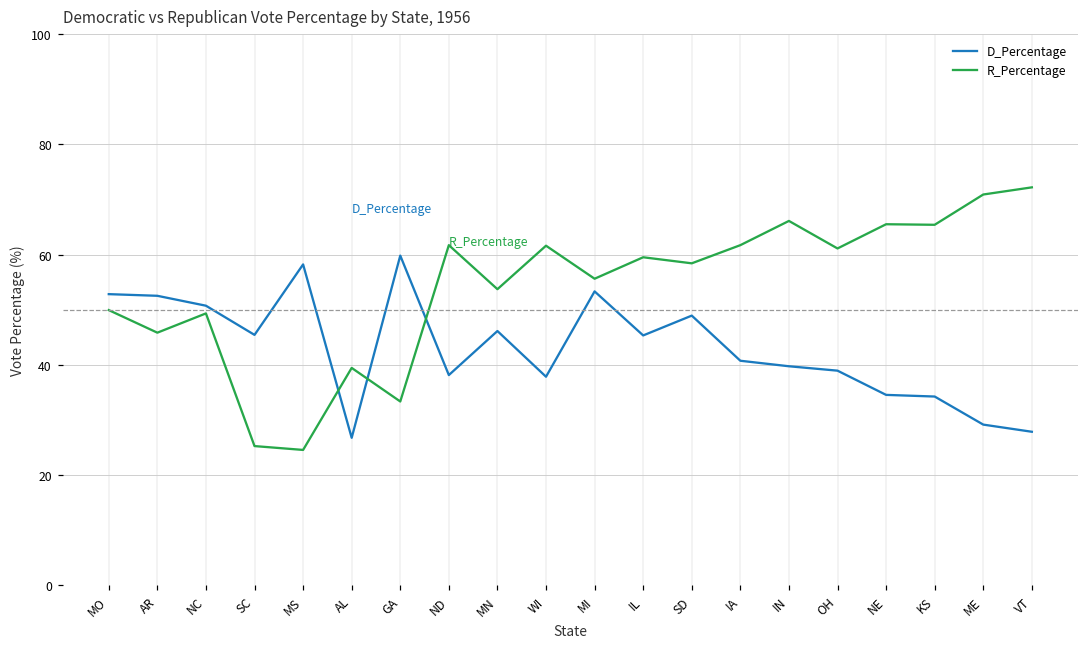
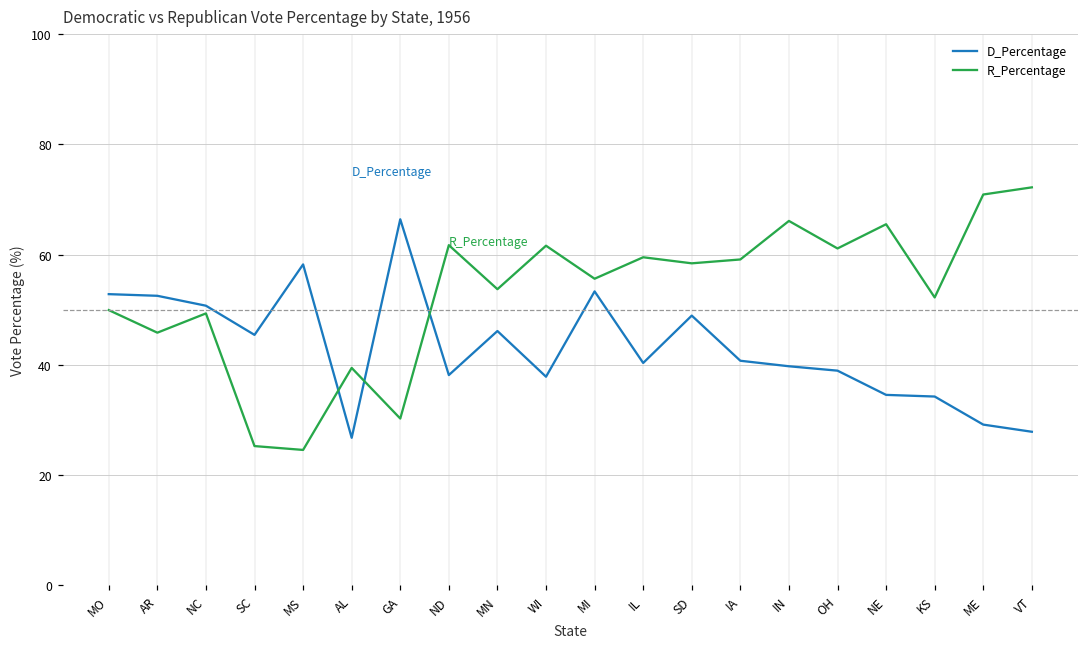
D_Percentage, GA: 60 -> 66
R_Percentage, GA: 33 -> 30
D_Percentage, IL: 45 -> 40
R_Percentage, IA: 62 -> 59
R_Percentage, KS: 65 -> 52
